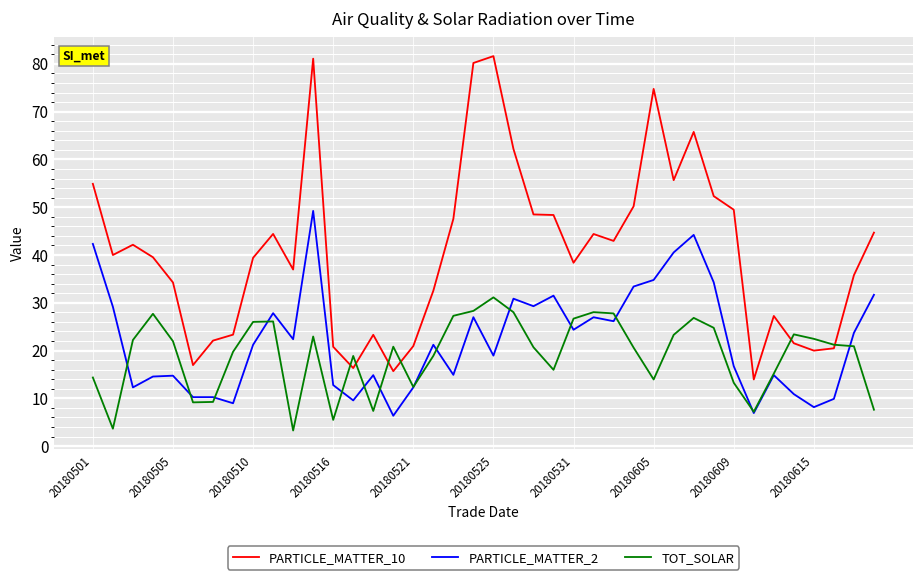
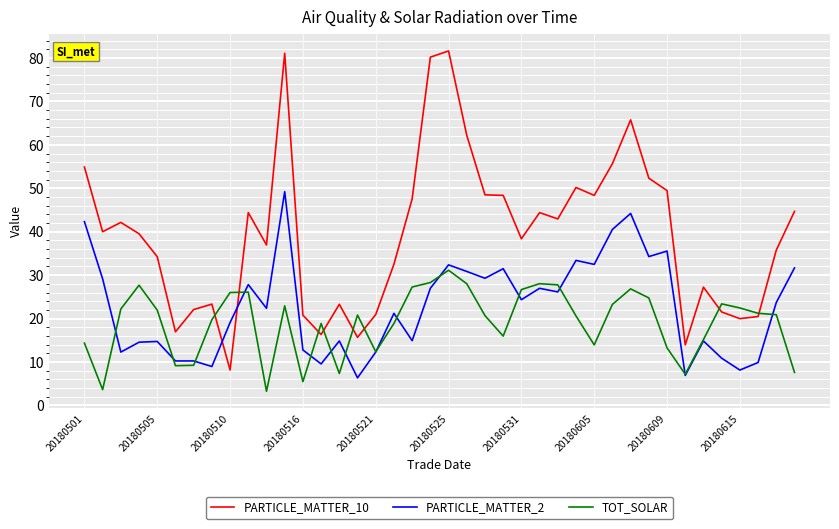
PARTICLE_MATTER_10, 20180510: 39 -> 8
PARTICLE_MATTER_2, 20180510: 21 -> 19
PARTICLE_MATTER_2, 20180525: 19 -> 32
PARTICLE_MATTER_10, 20180605: 75 -> 48
PARTICLE_MATTER_2, 20180605: 35 -> 32
PARTICLE_MATTER_2, 20180609: 17 -> 36
